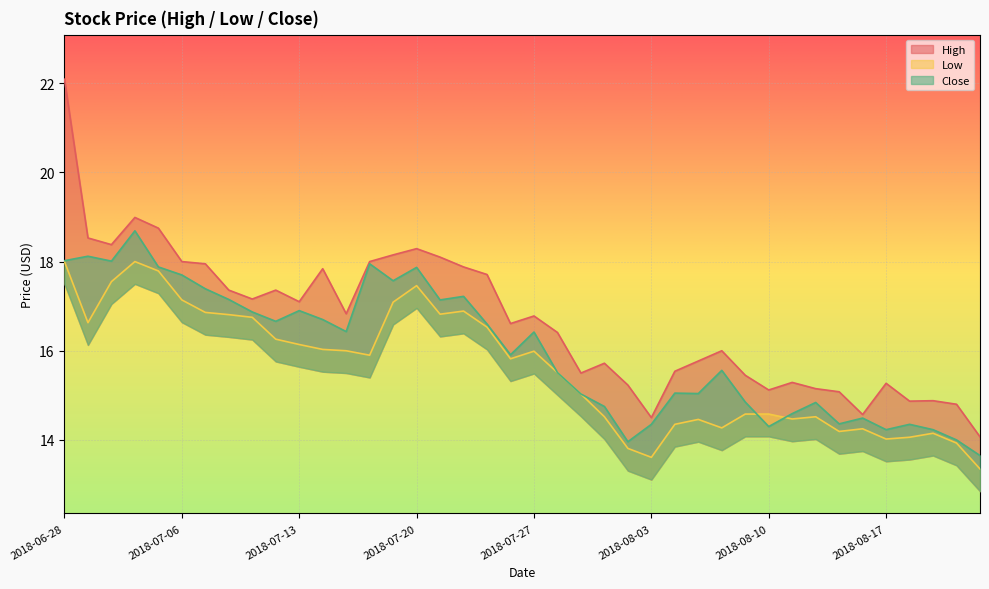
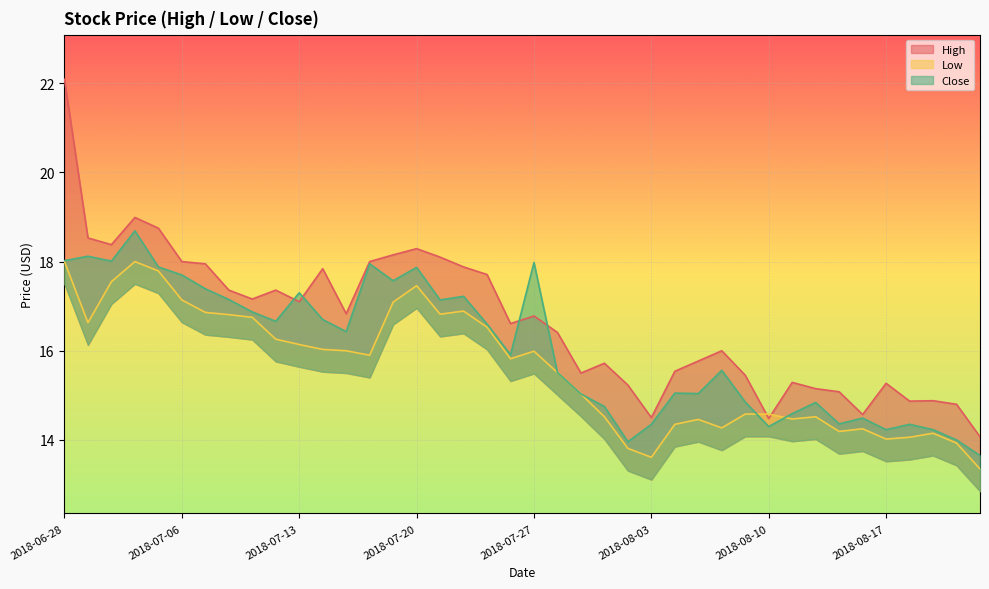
Close, 2018-07-13: 16.9 -> 17.3
Close, 2018-07-27: 16.4 -> 18.0
High, 2018-08-10: 15.1 -> 14.5
